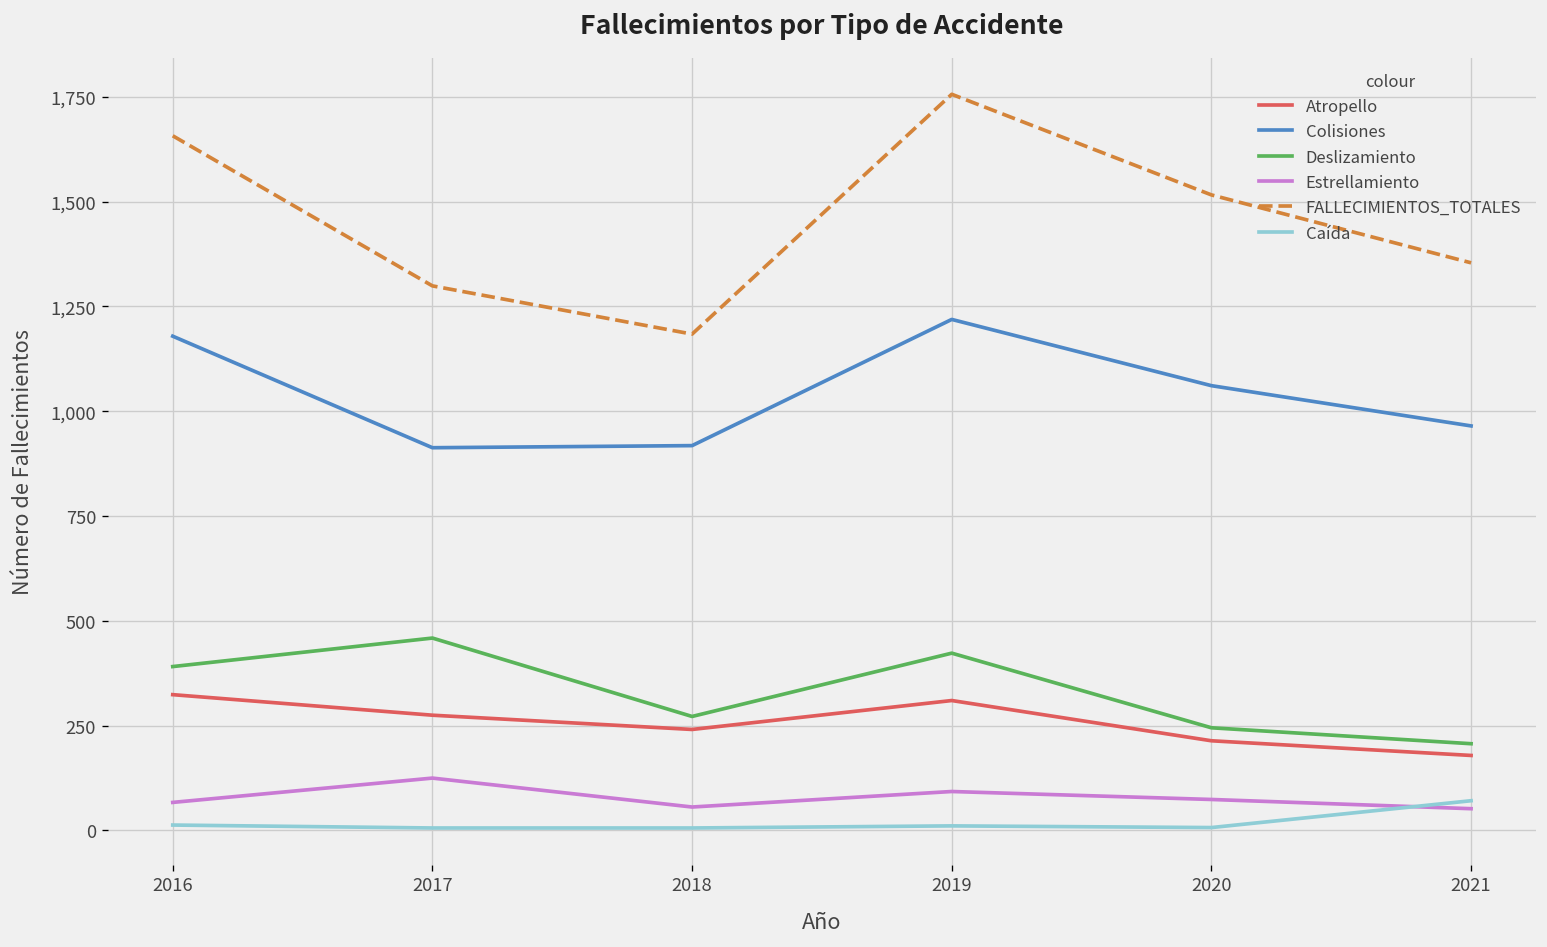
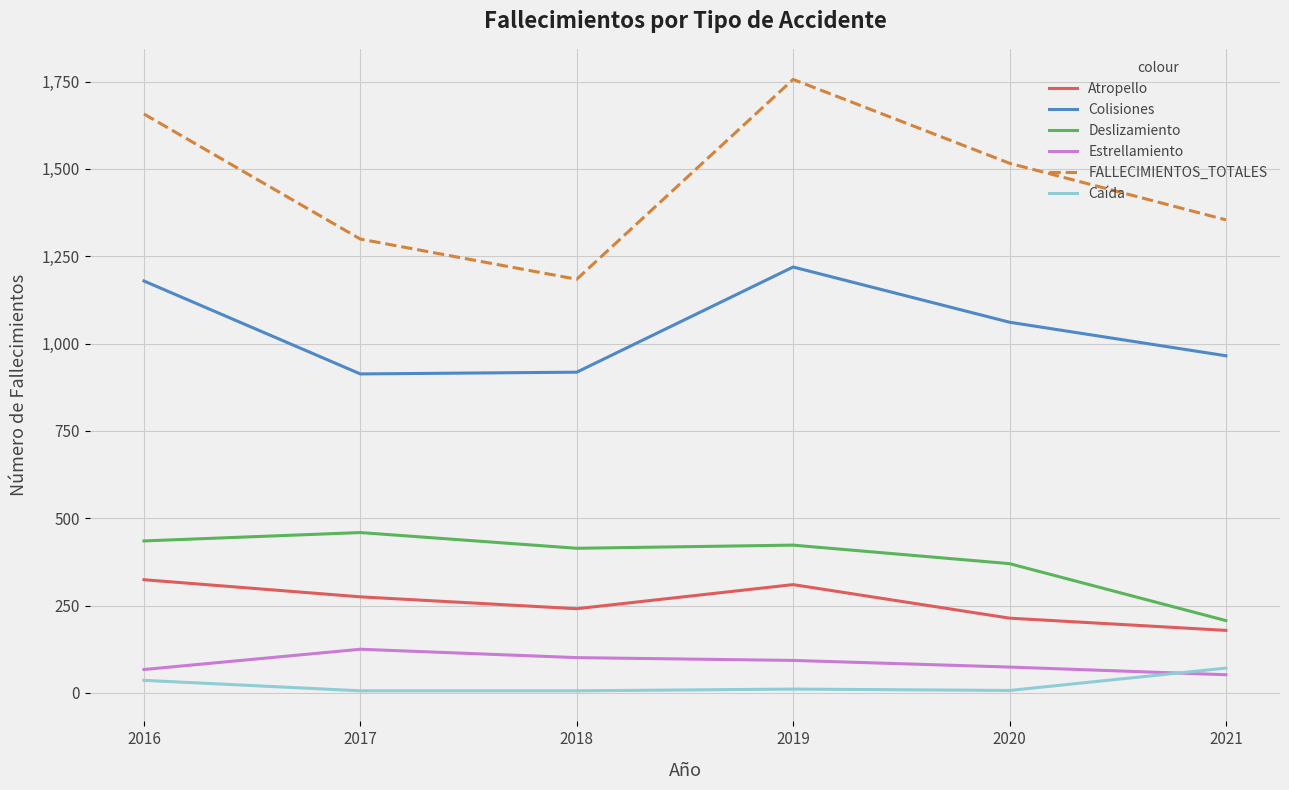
Deslizamiento, 2016: 390 -> 440
Caída, 2016: 10 -> 40
Deslizamiento, 2018: 270 -> 410
Estrellamiento, 2018: 60 -> 100
Deslizamiento, 2020: 250 -> 370
